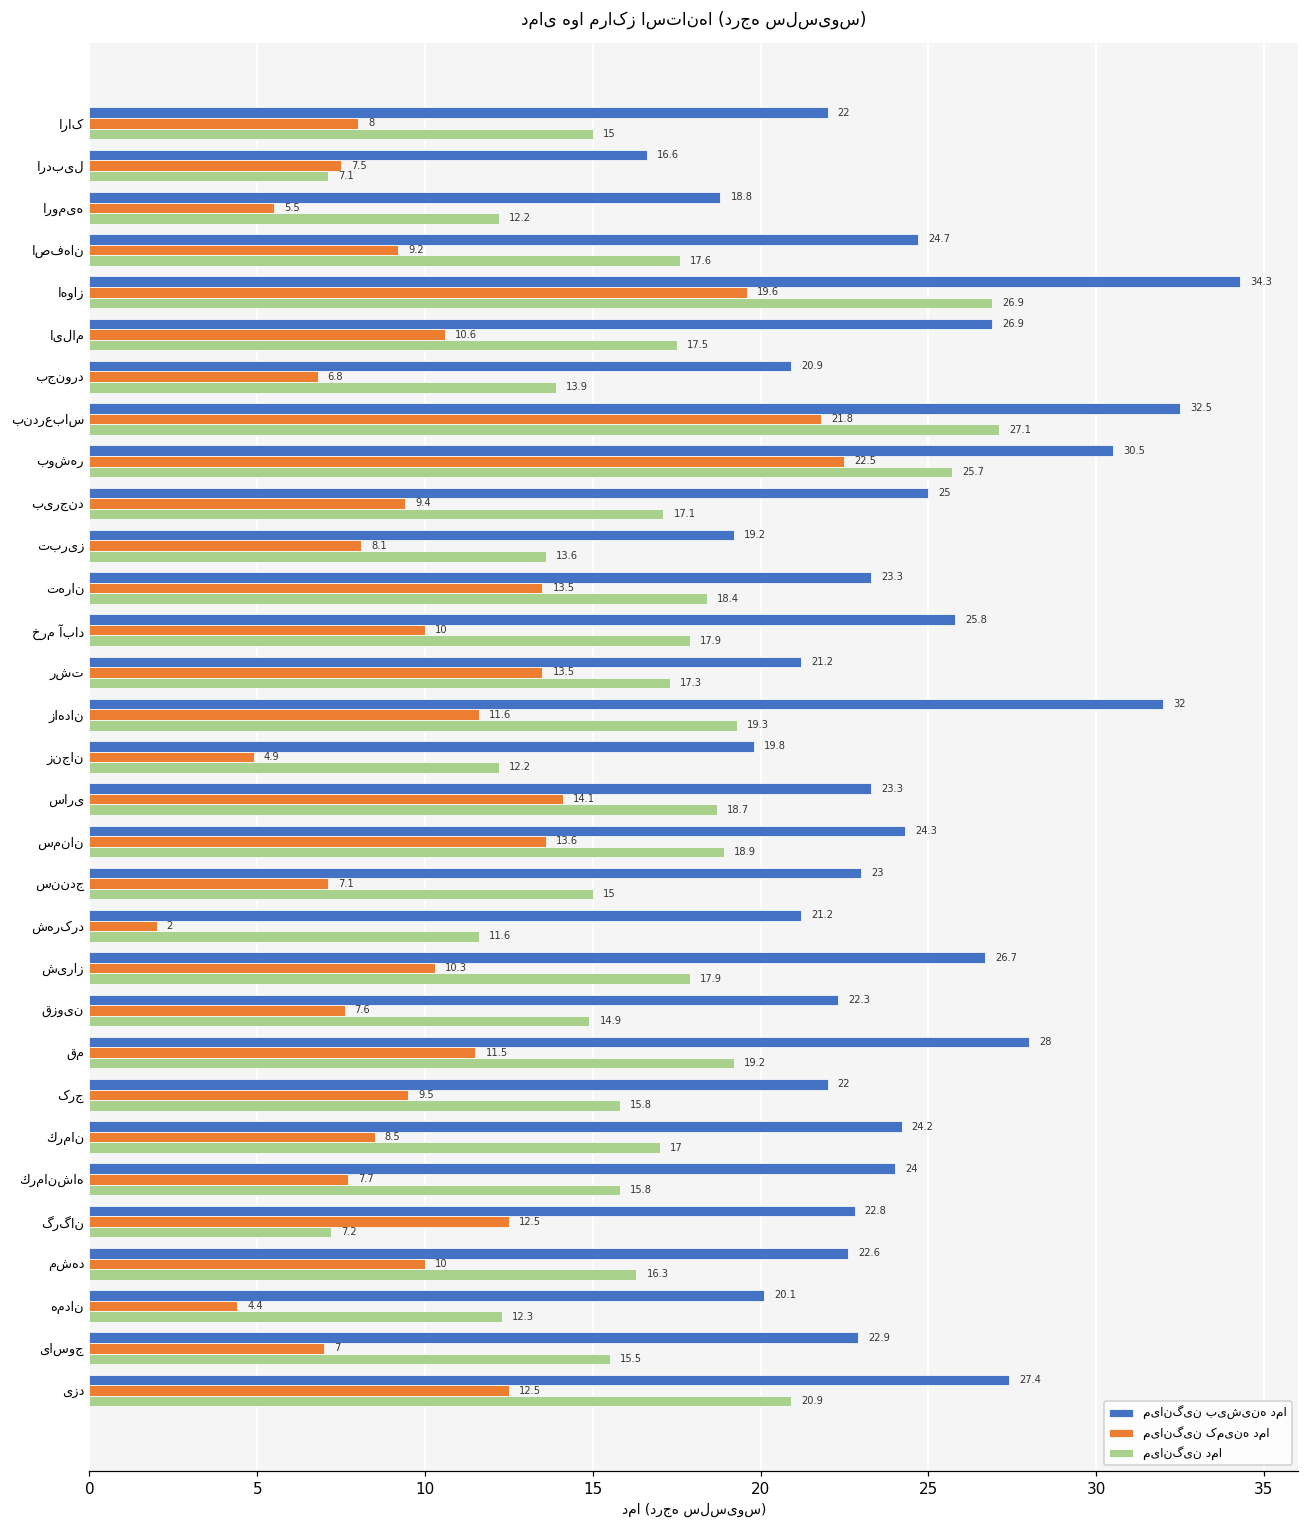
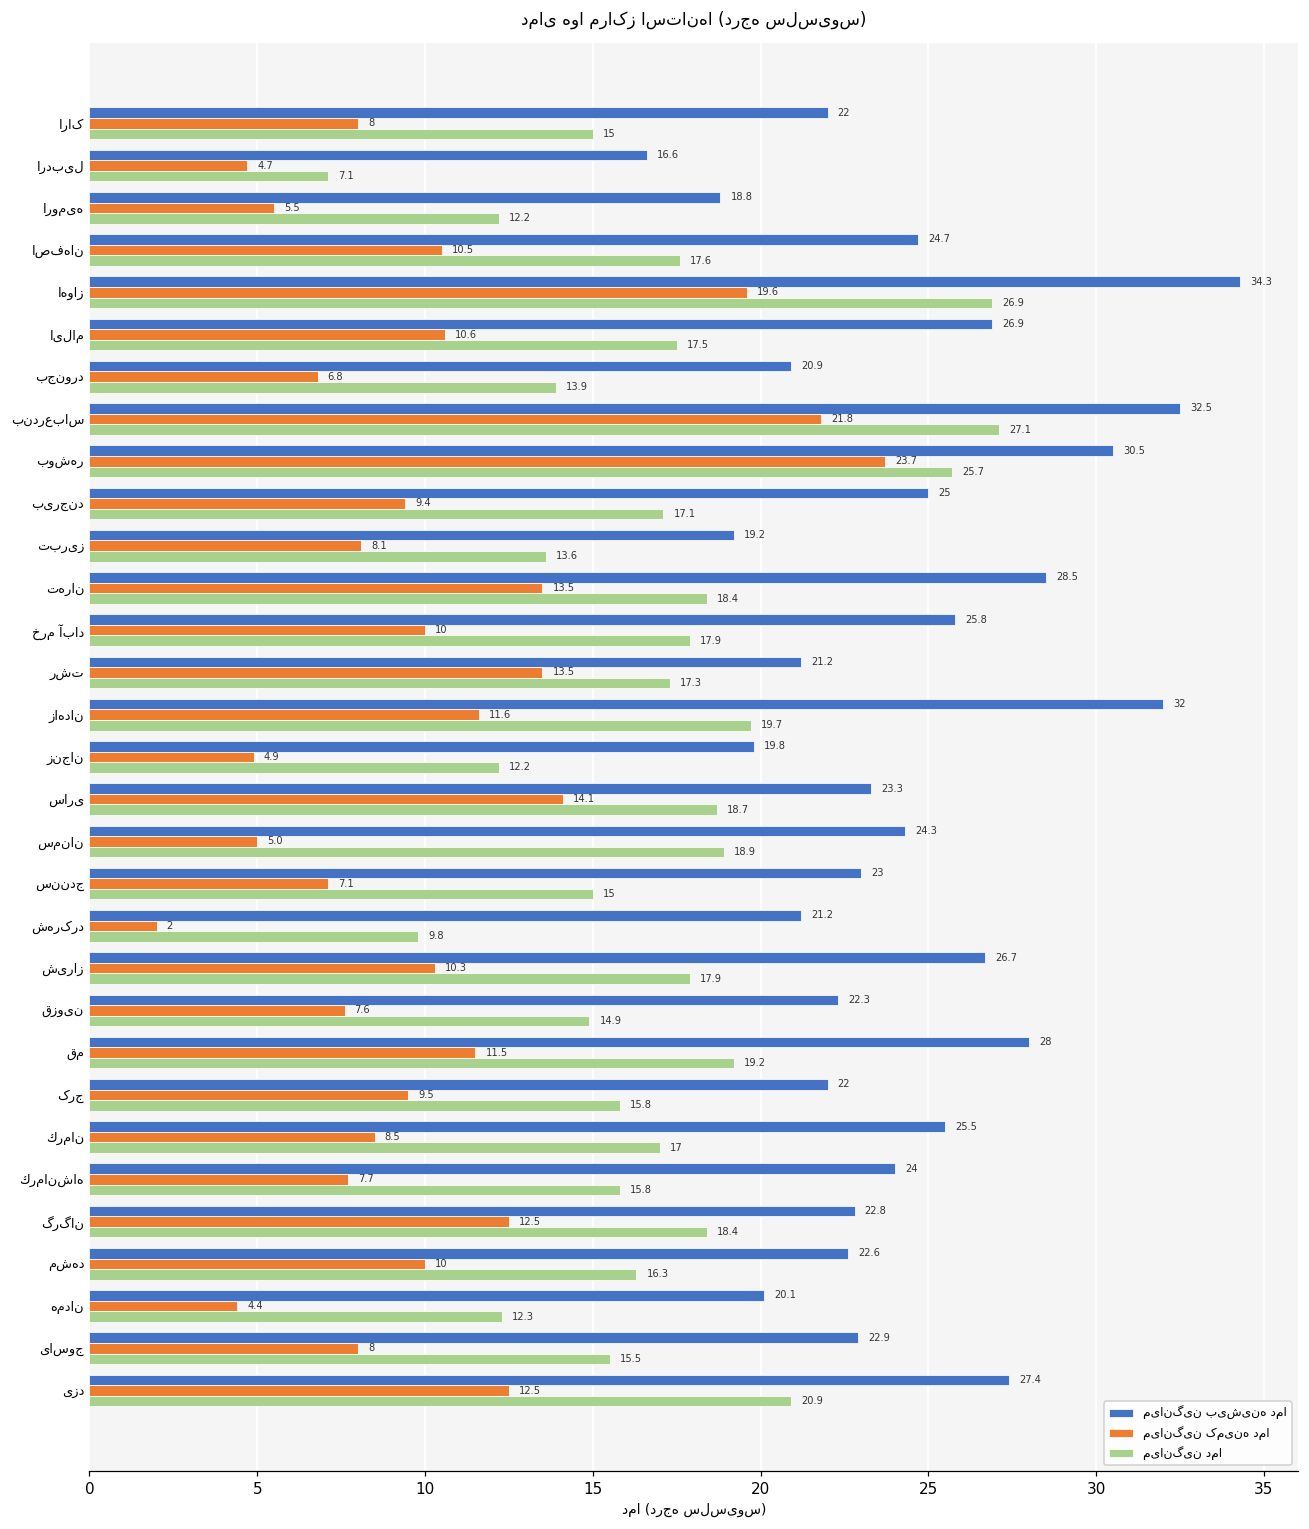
میانگین کمینه دما, اردبیل: 7.5 -> 4.7
میانگین کمینه دما, اصفهان: 9.2 -> 10.5
میانگین کمینه دما, بوشهر: 22.5 -> 23.7
میانگین بیشینه دما, تهران: 23.3 -> 28.5
میانگین دما, زاهدان: 19.3 -> 19.7
میانگین کمینه دما, سمنان: 13.6 -> 5.0
میانگین دما, شهرکرد: 11.6 -> 9.8
میانگین بیشینه دما, كرمان: 24.2 -> 25.5
میانگین دما, گرگان: 7.2 -> 18.4
میانگین کمینه دما, یاسوج: 7 -> 8
